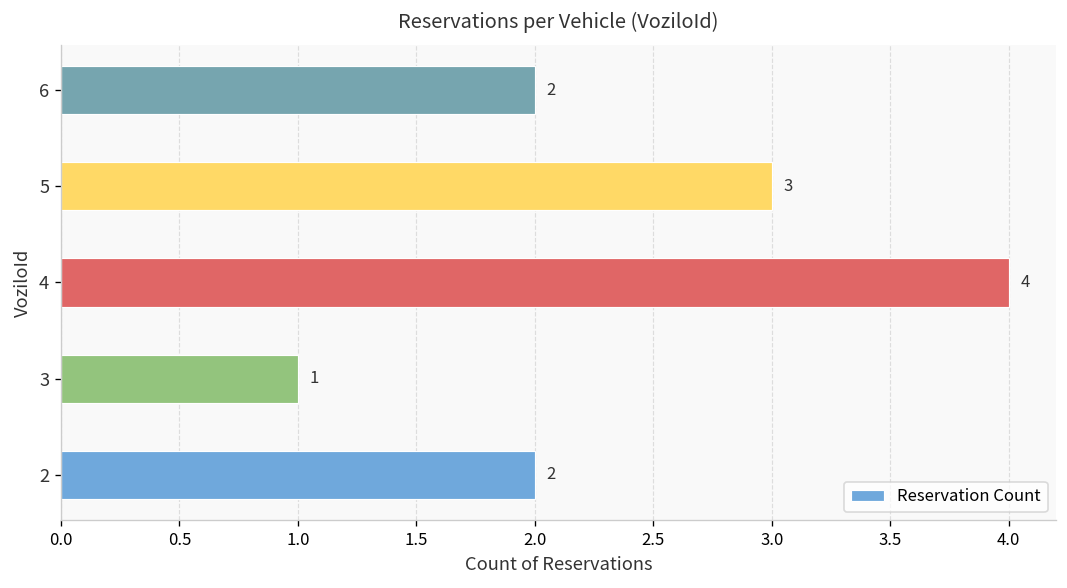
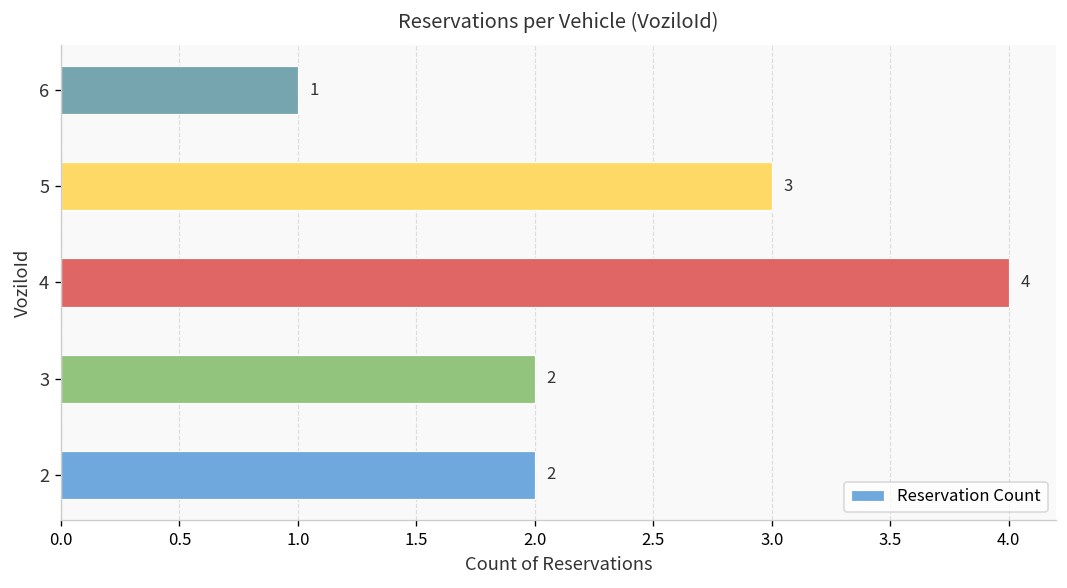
6: 2 -> 1
3: 1 -> 2
